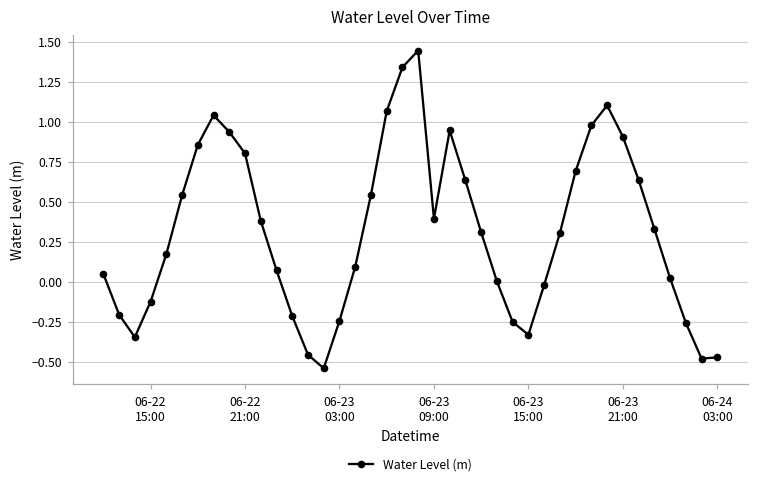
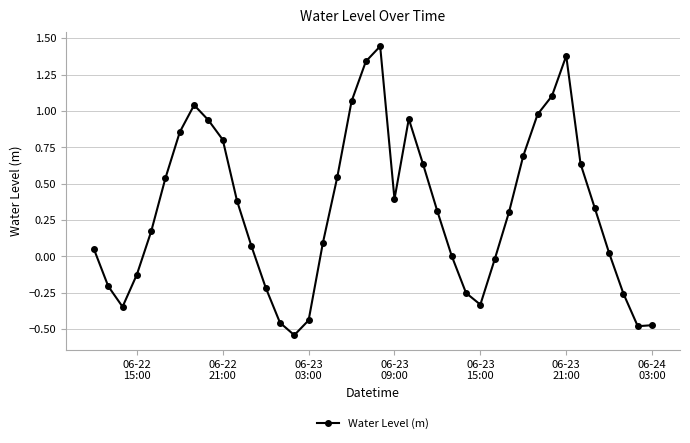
06-23 03:00: -0.25 -> -0.44
06-23 21:00: 0.91 -> 1.38
